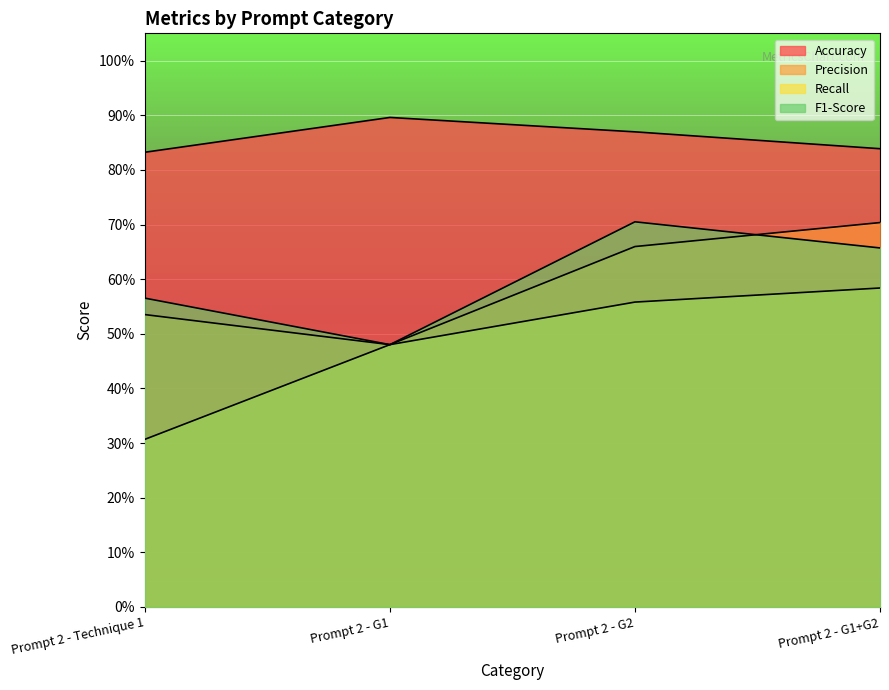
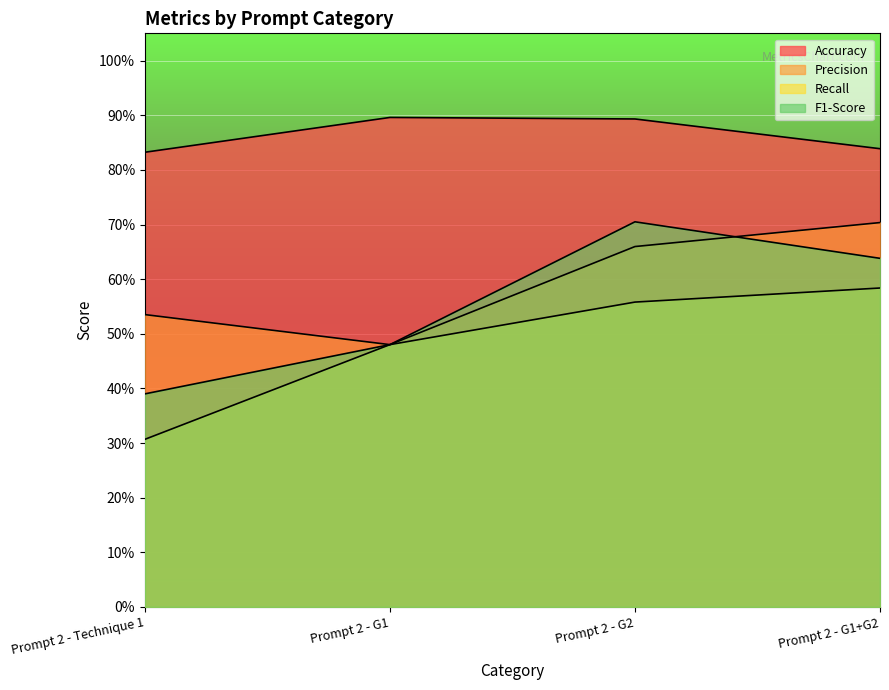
F1-Score, Prompt 2 - Technique 1: 57% -> 39%
Accuracy, Prompt 2 - G2: 87% -> 89%
F1-Score, Prompt 2 - G1+G2: 66% -> 64%
